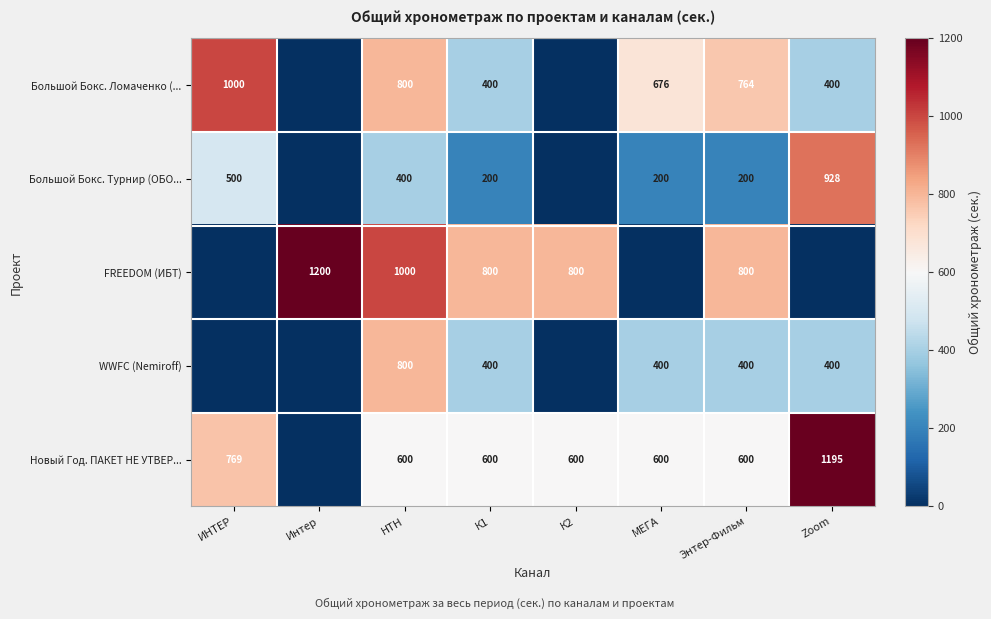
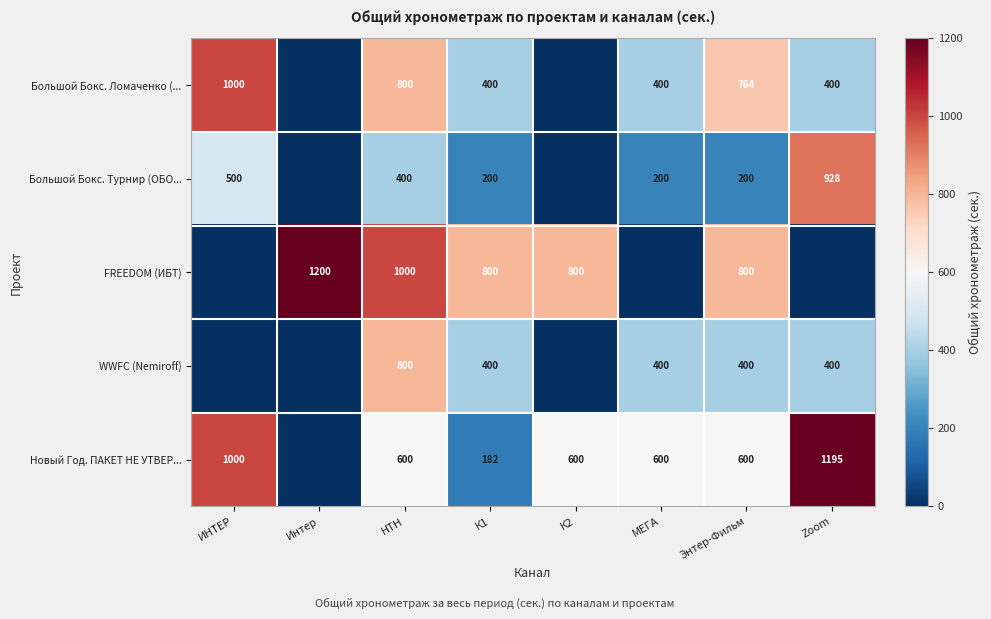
Большой Бокс. Ломаченко (..., МЕГА: 676 -> 400
Новый Год. ПАКЕТ НЕ УТВЕР..., ИНТЕР: 769 -> 1000
Новый Год. ПАКЕТ НЕ УТВЕР..., К1: 600 -> 182
